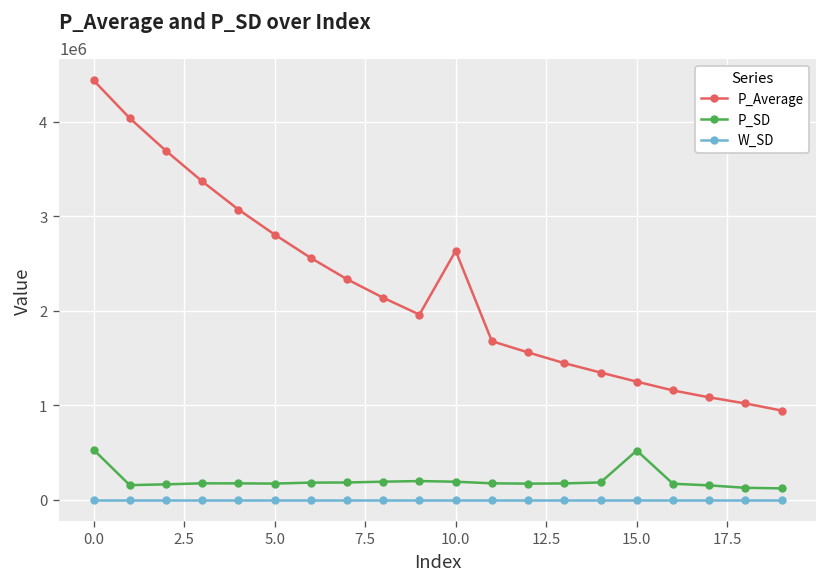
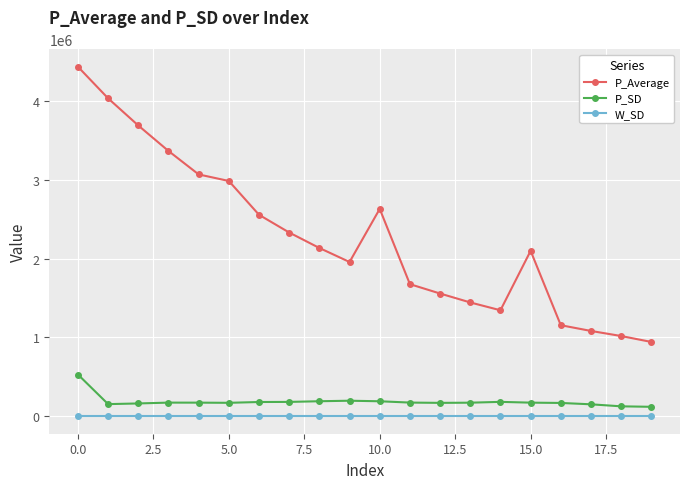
P_Average, 5.0: 2800000 -> 3000000
P_Average, 15.0: 1200000 -> 2100000
P_SD, 15.0: 500000 -> 200000
